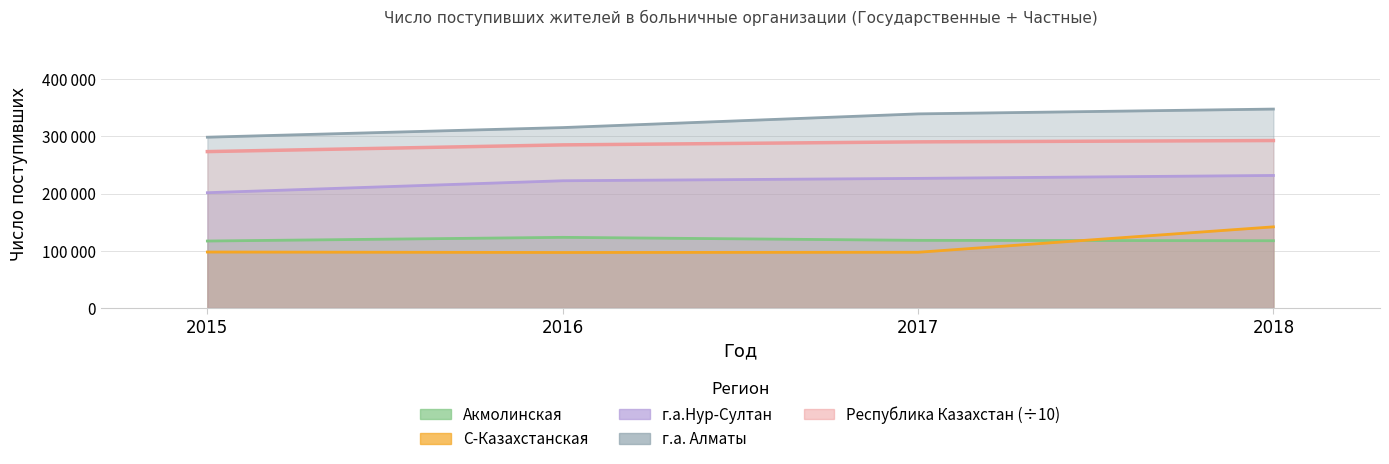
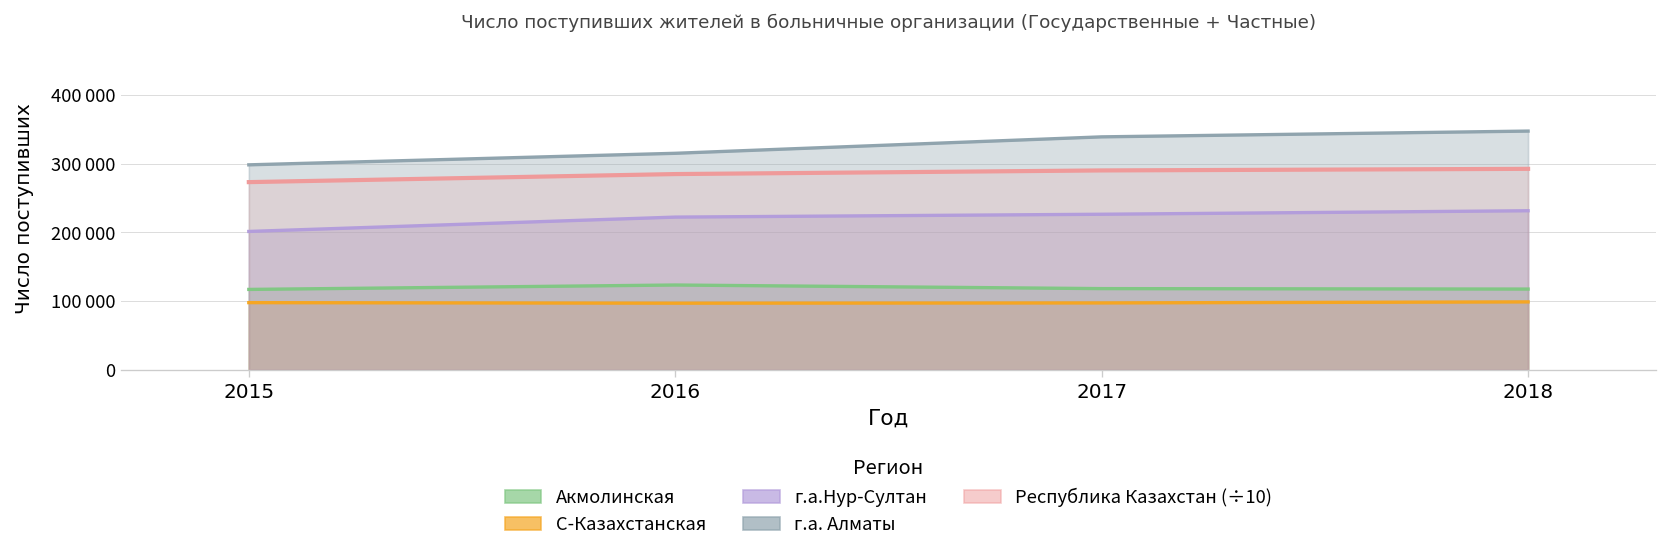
С-Казахстанская, 2018: 140000 -> 100000
